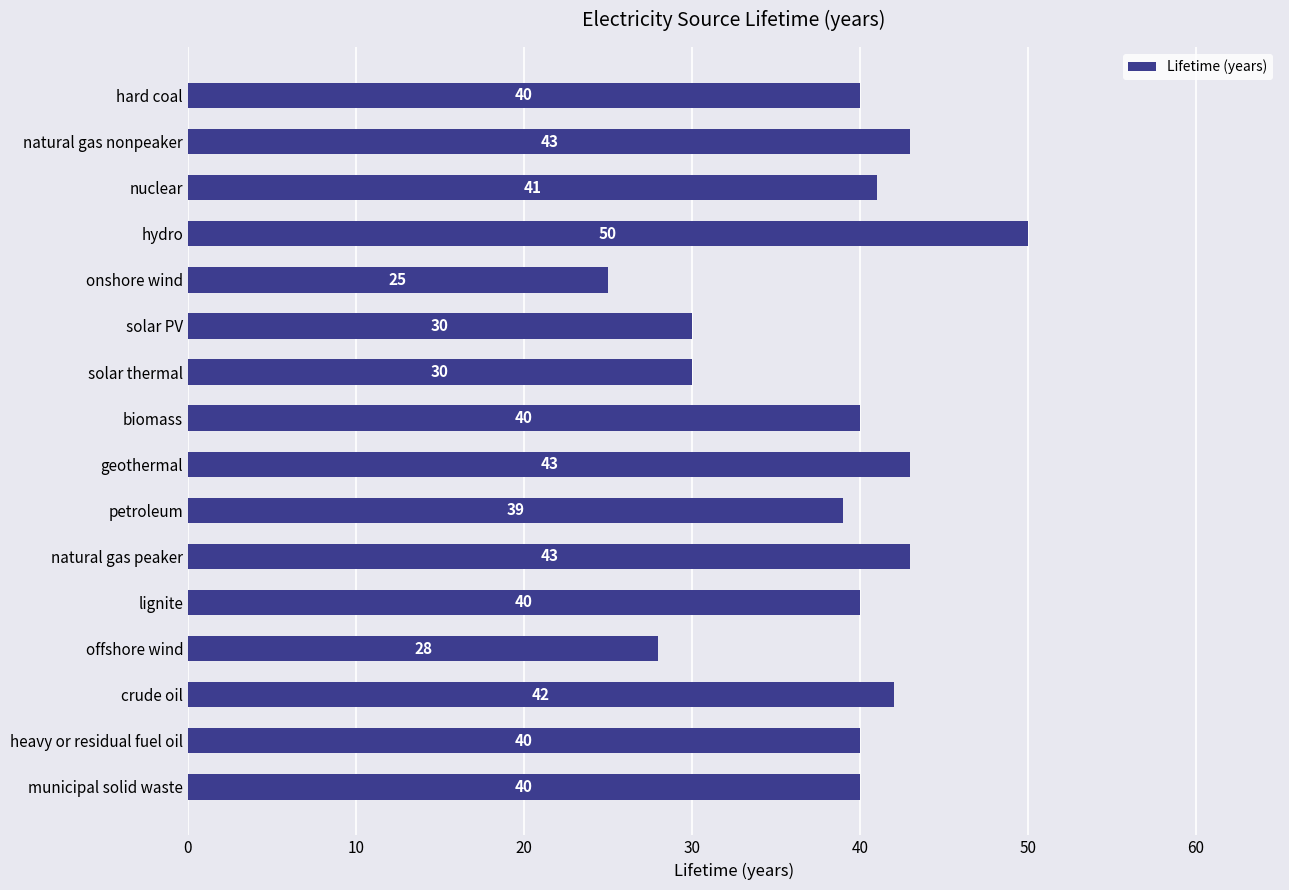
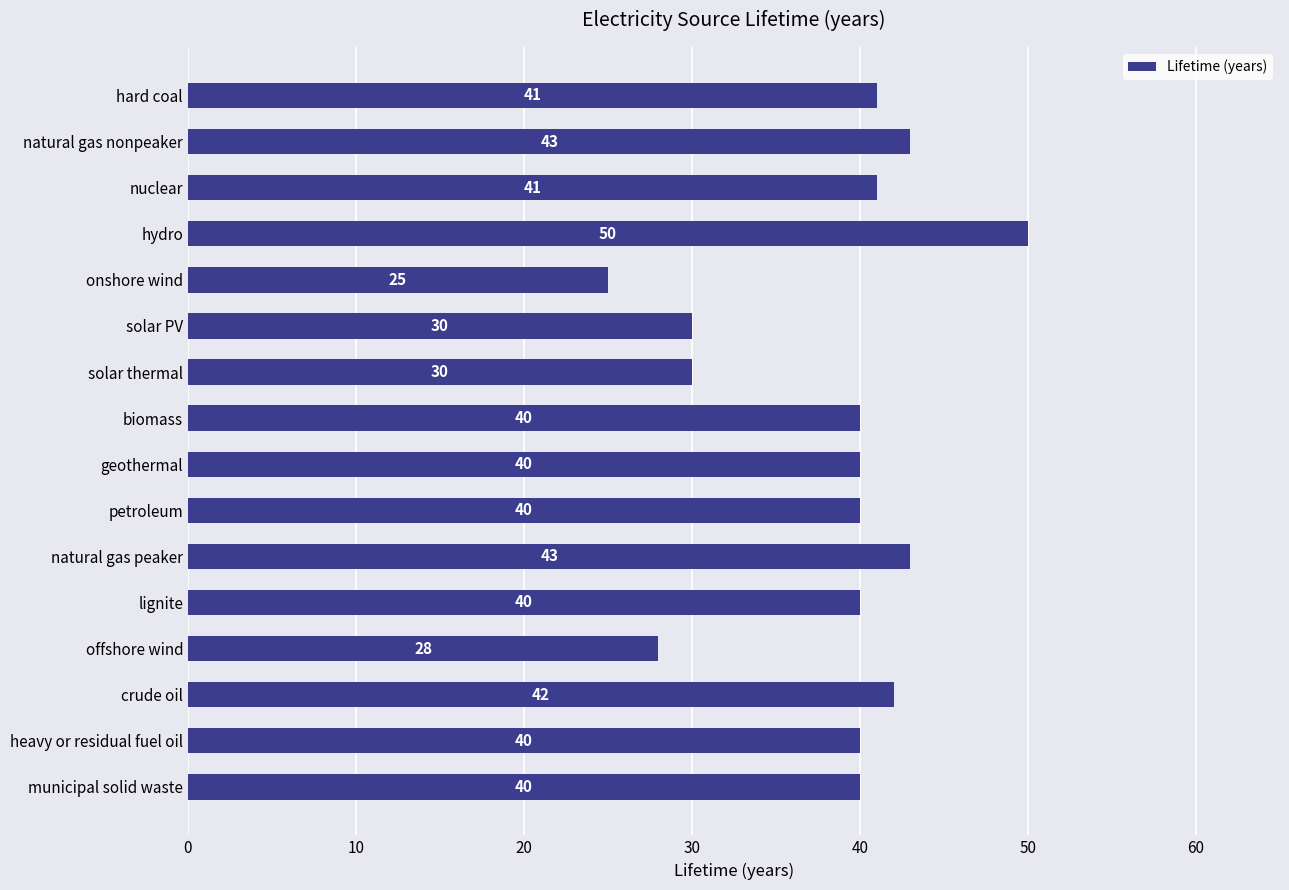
hard coal: 40 -> 41
geothermal: 43 -> 40
petroleum: 39 -> 40
